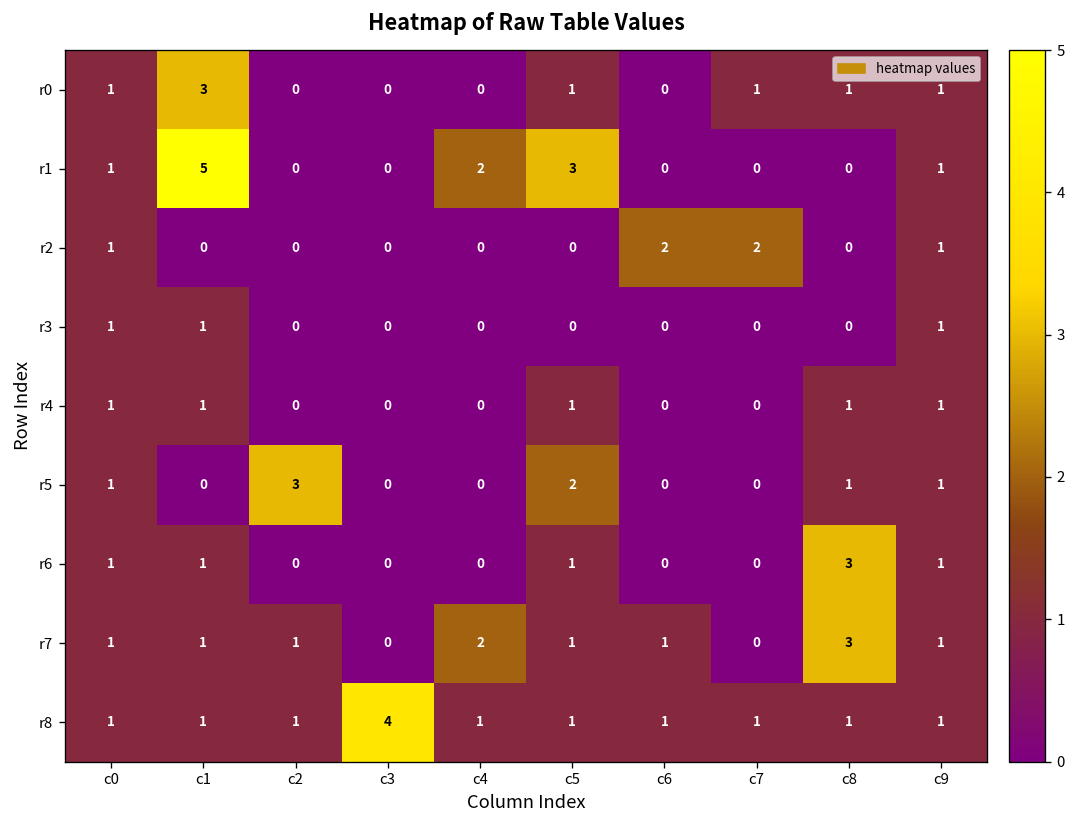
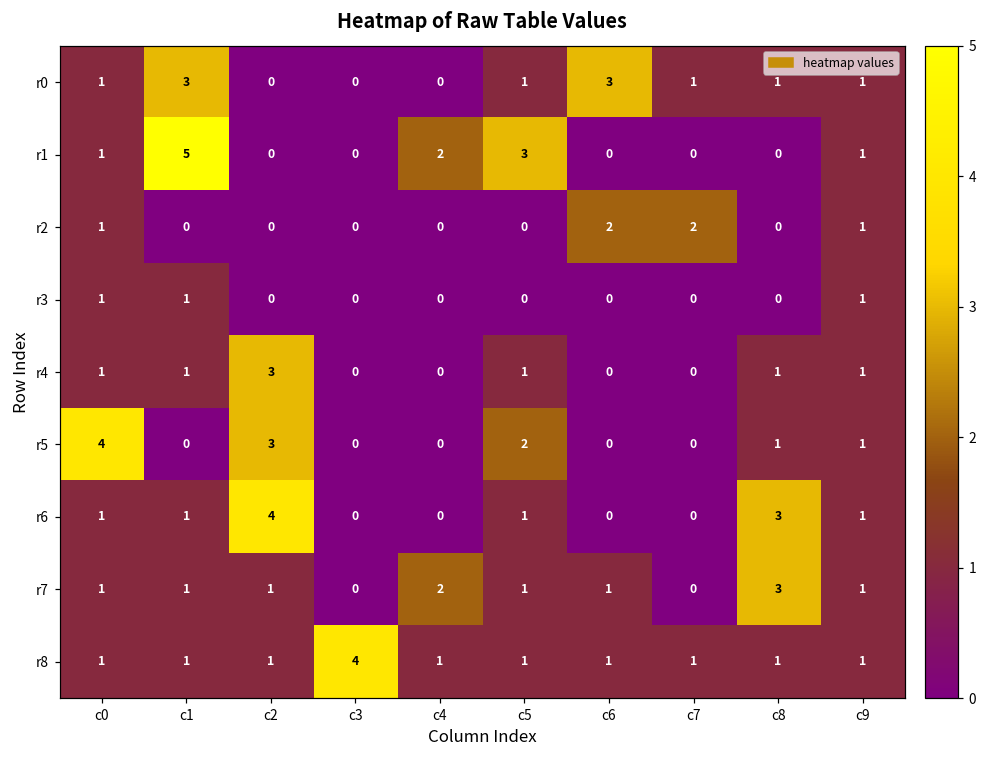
r0, c6: 0 -> 3
r4, c2: 0 -> 3
r5, c0: 1 -> 4
r6, c2: 0 -> 4
